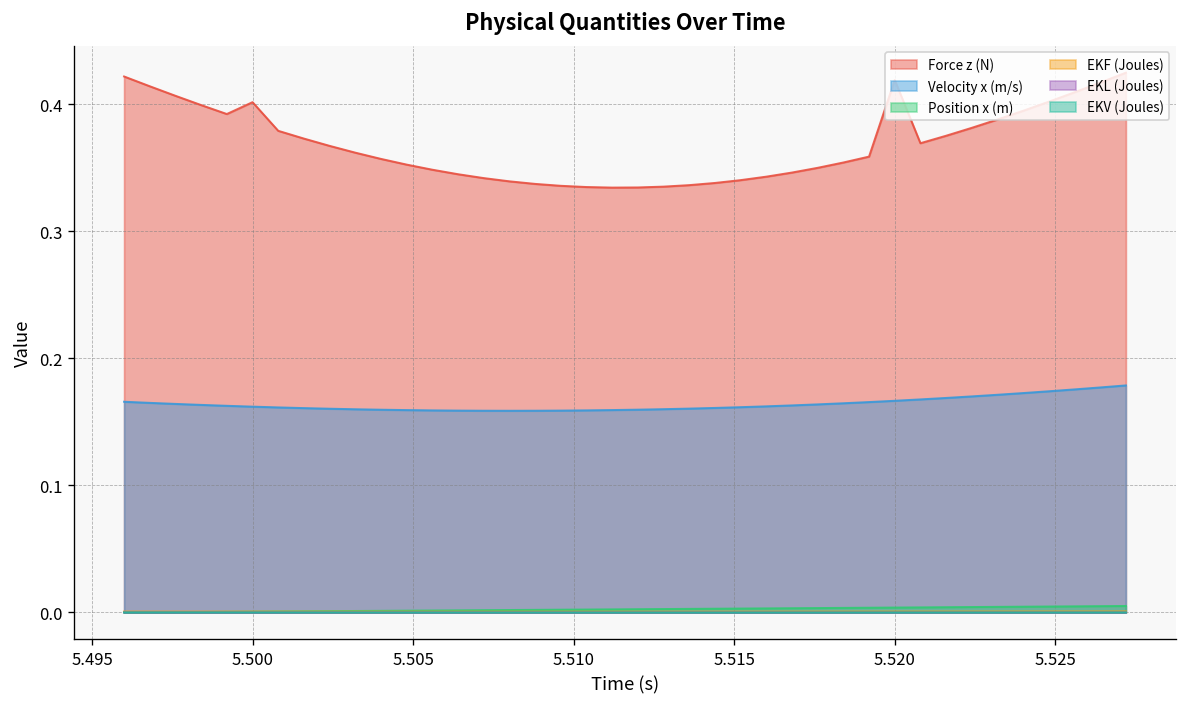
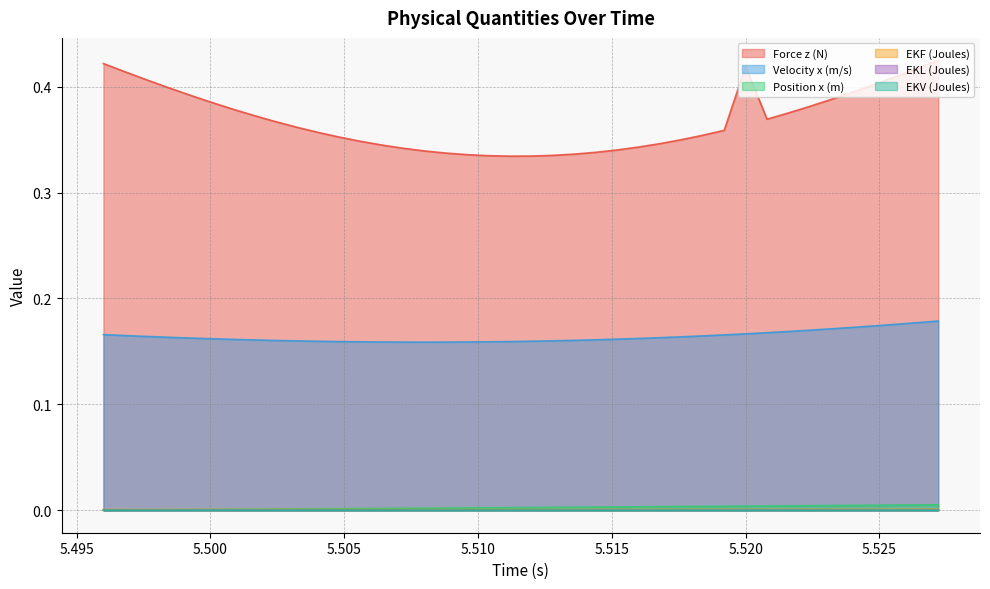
Force z (N), 5.500: 0.402 -> 0.386
